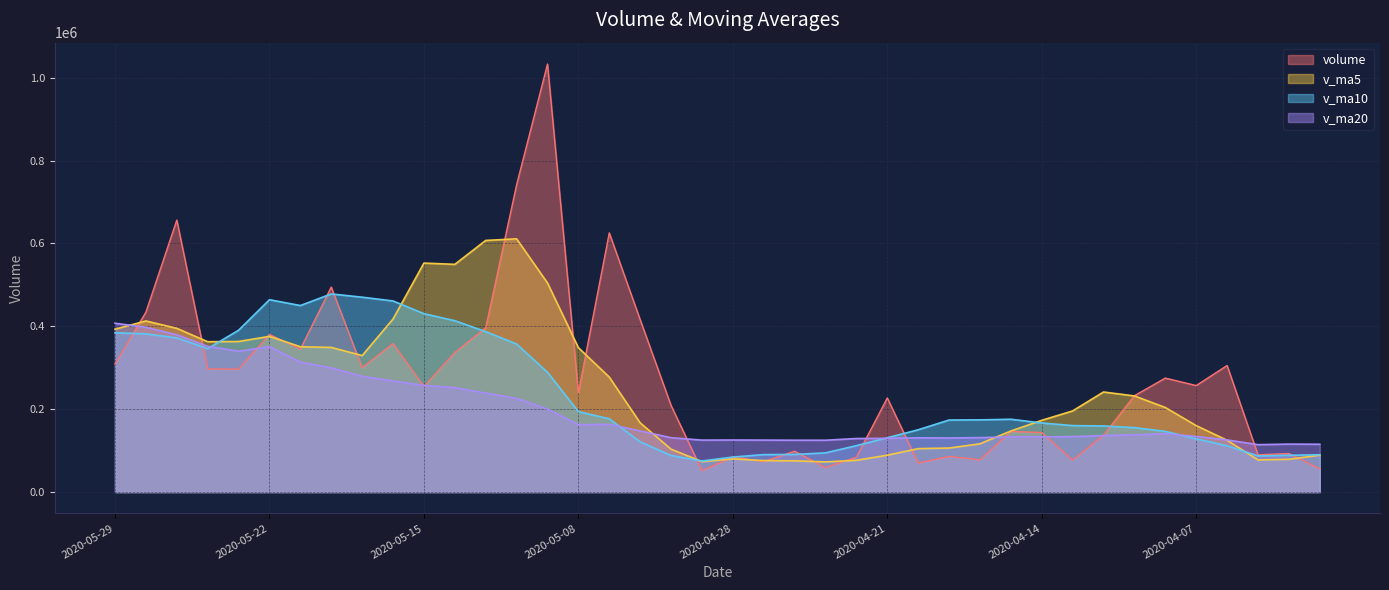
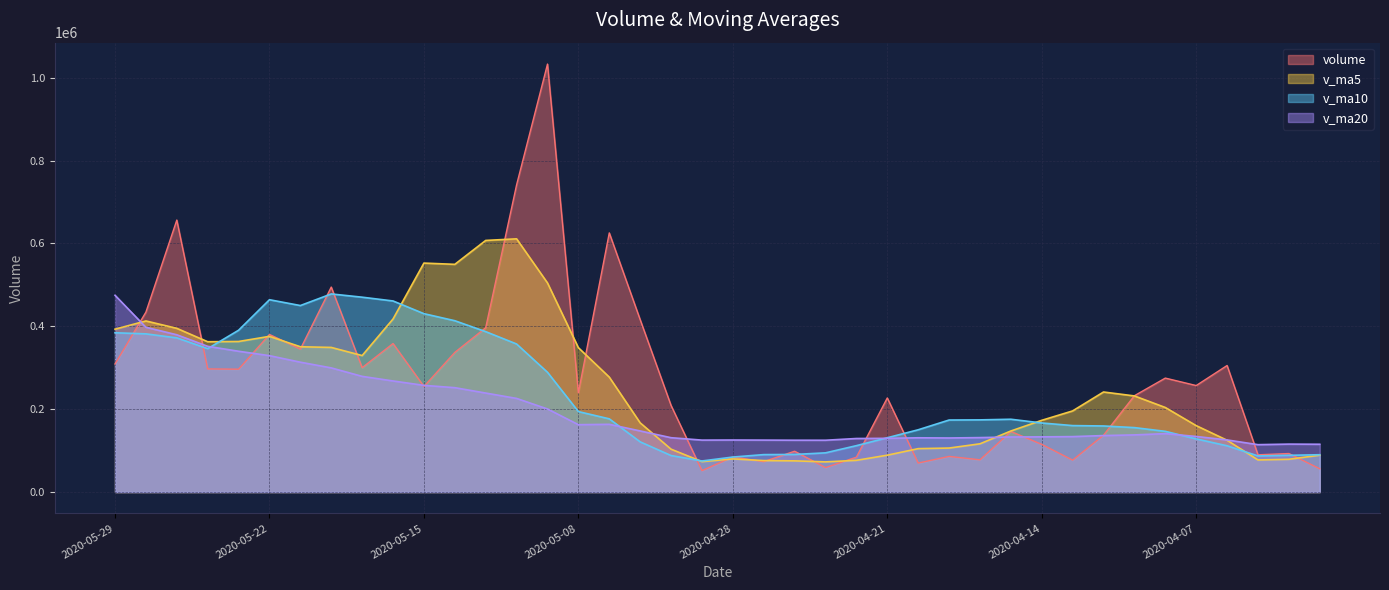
v_ma20, 2020-05-29: 410000 -> 470000
v_ma20, 2020-05-22: 350000 -> 330000
volume, 2020-04-14: 140000 -> 120000
